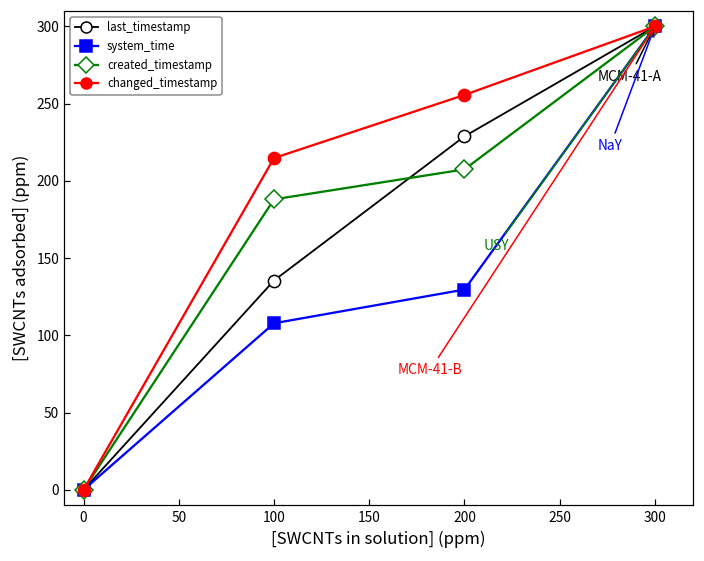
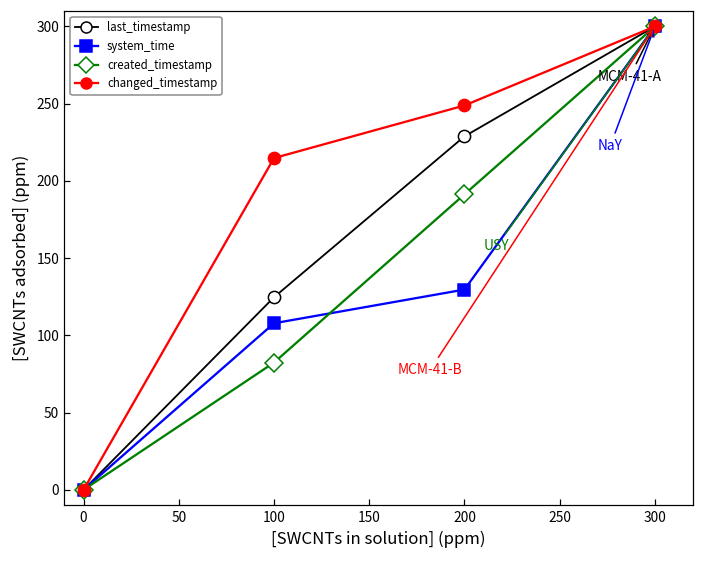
last_timestamp, 100: 136 -> 125
created_timestamp, 100: 188 -> 82
created_timestamp, 200: 207 -> 191
changed_timestamp, 200: 256 -> 249
